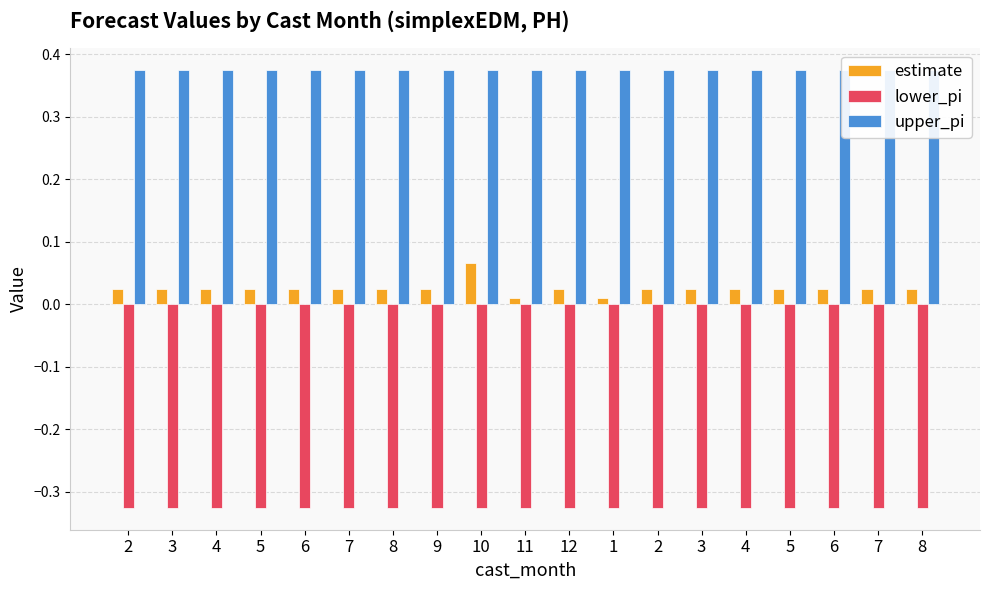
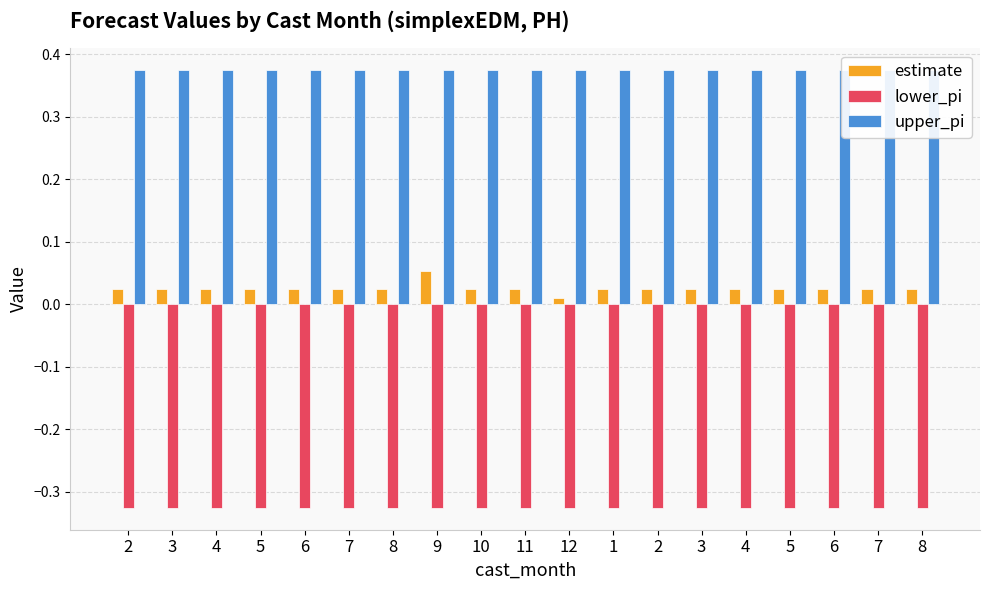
estimate, 9: 0.02 -> 0.05
estimate, 10: 0.07 -> 0.02
estimate, 11: 0.01 -> 0.02
estimate, 12: 0.02 -> 0.01
estimate, 1: 0.01 -> 0.02
